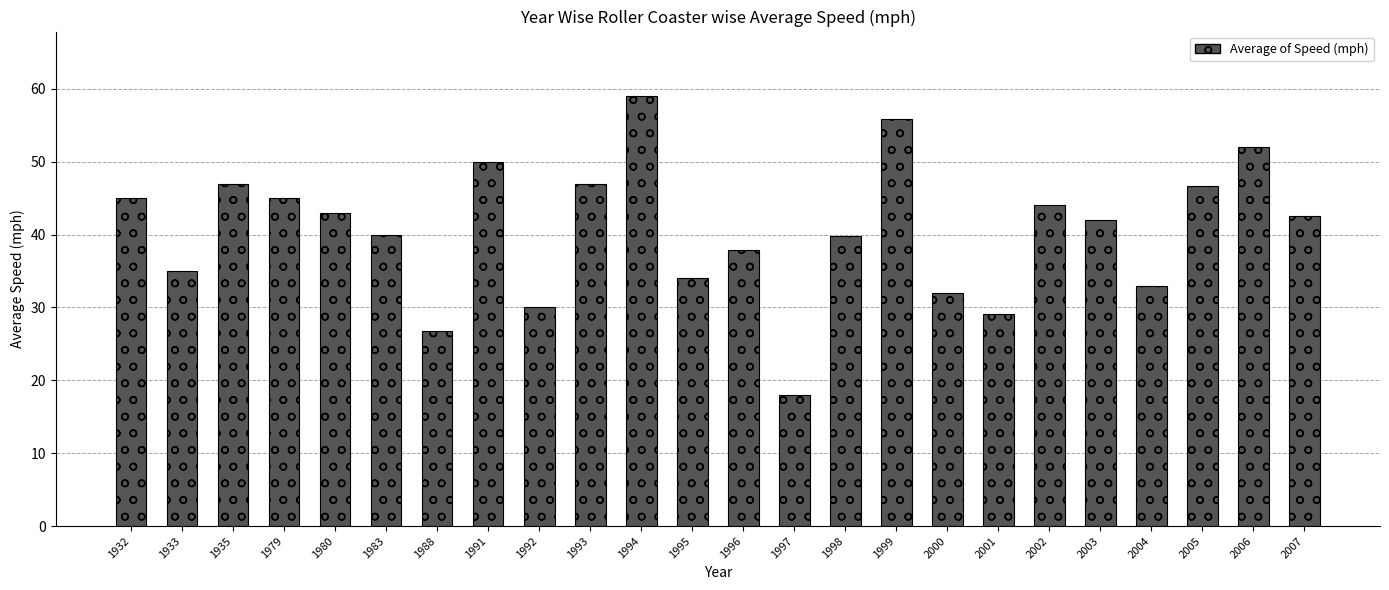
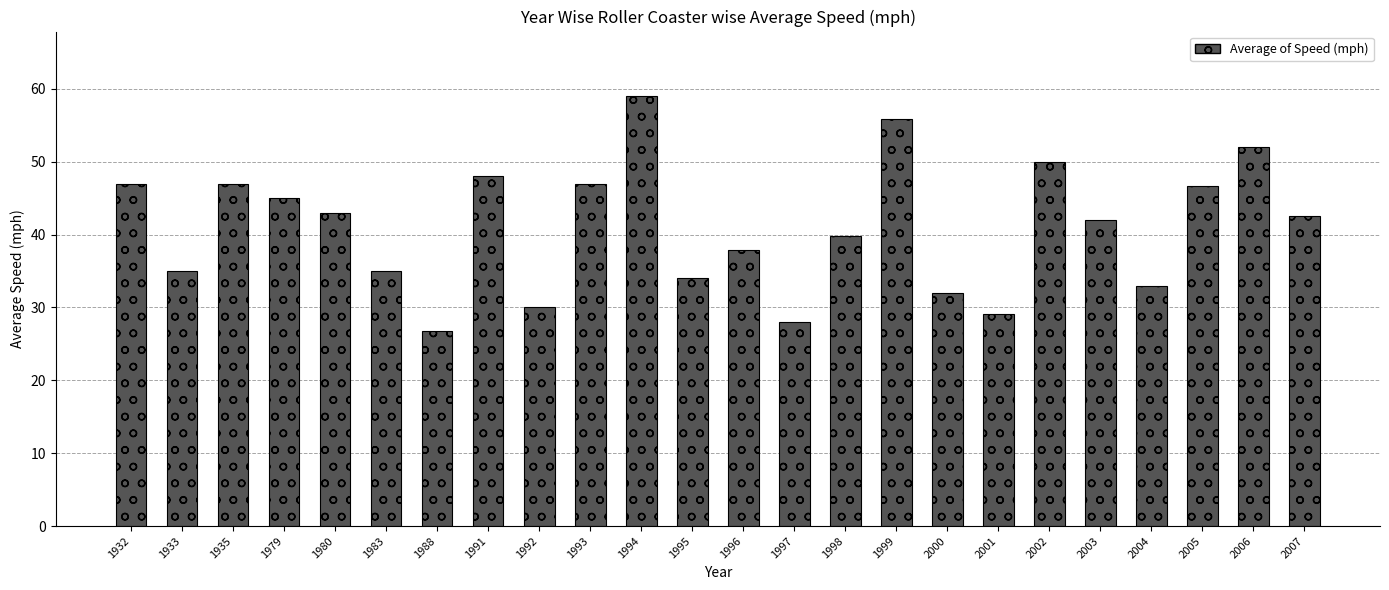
1932: 45 -> 47
1983: 40 -> 35
1991: 50 -> 48
1997: 18 -> 28
2002: 44 -> 50
